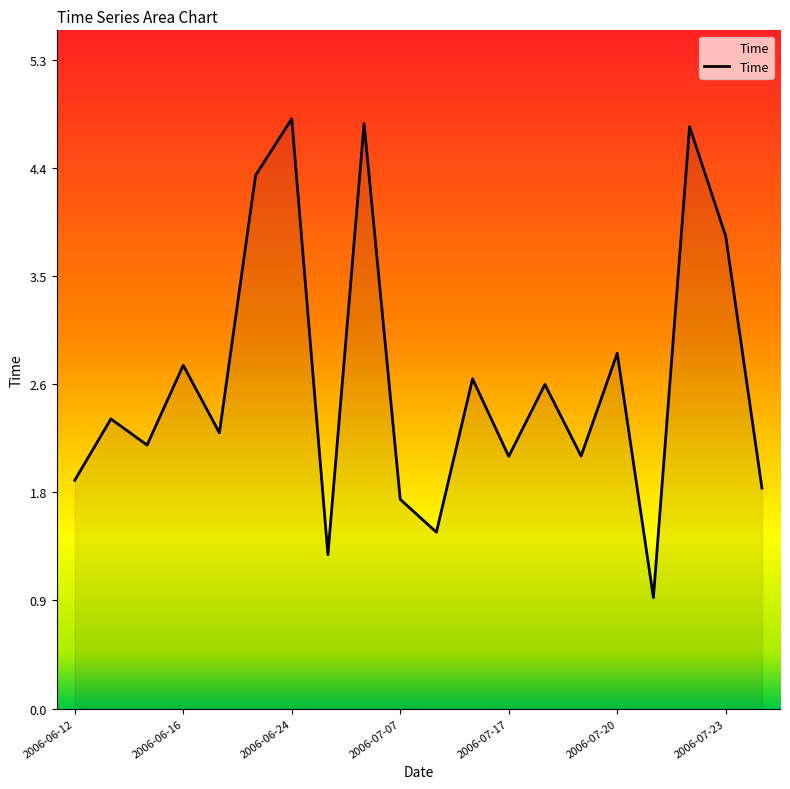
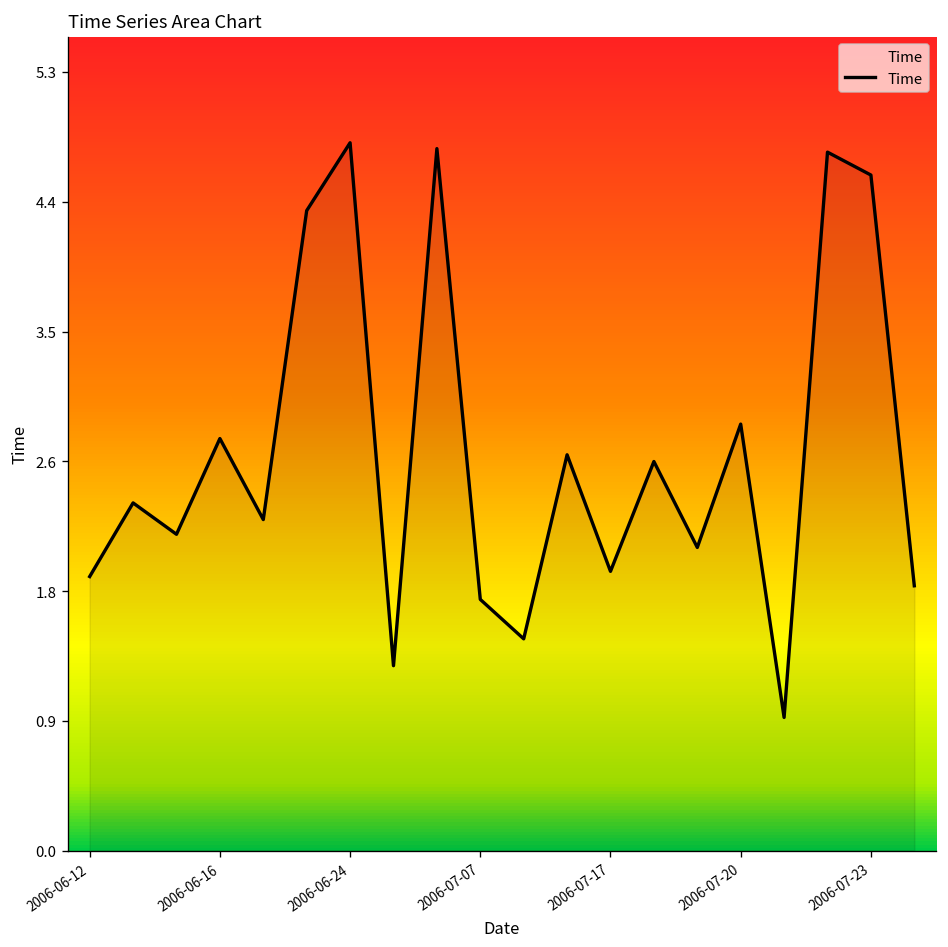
2006-07-17: 2.04 -> 1.89
2006-07-23: 3.83 -> 4.56
